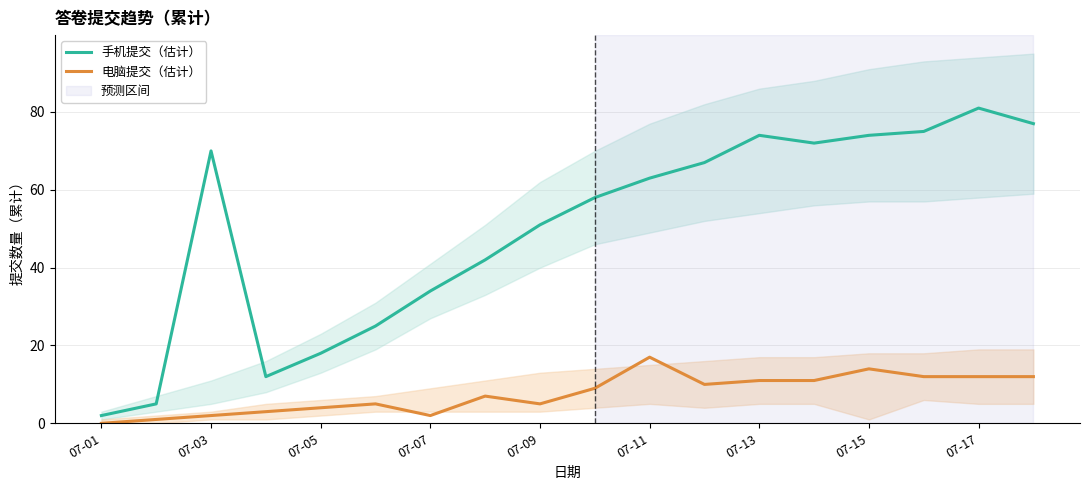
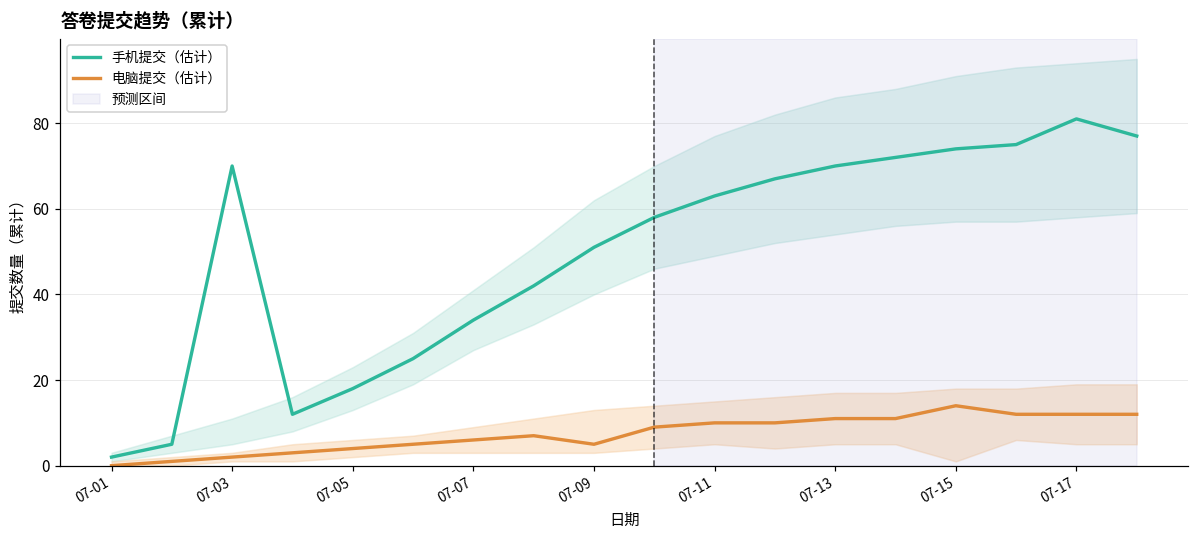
电脑提交（估计）, 07-07: 2 -> 6
电脑提交（估计）, 07-11: 17 -> 10
手机提交（估计）, 07-13: 74 -> 70
